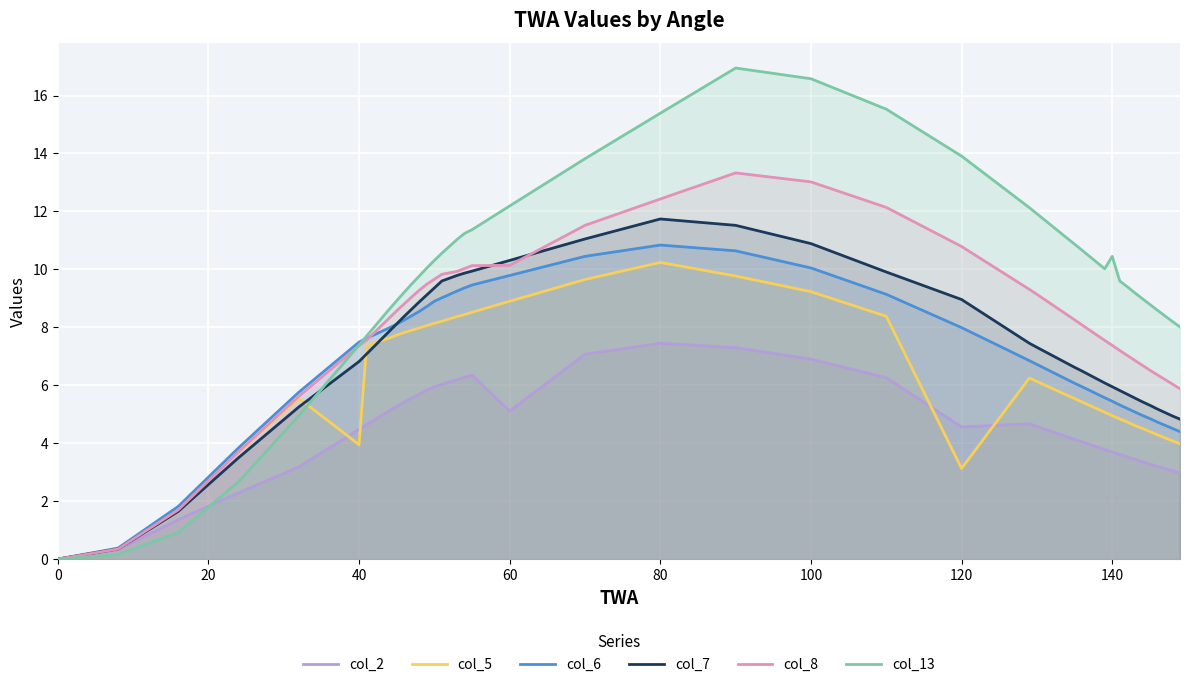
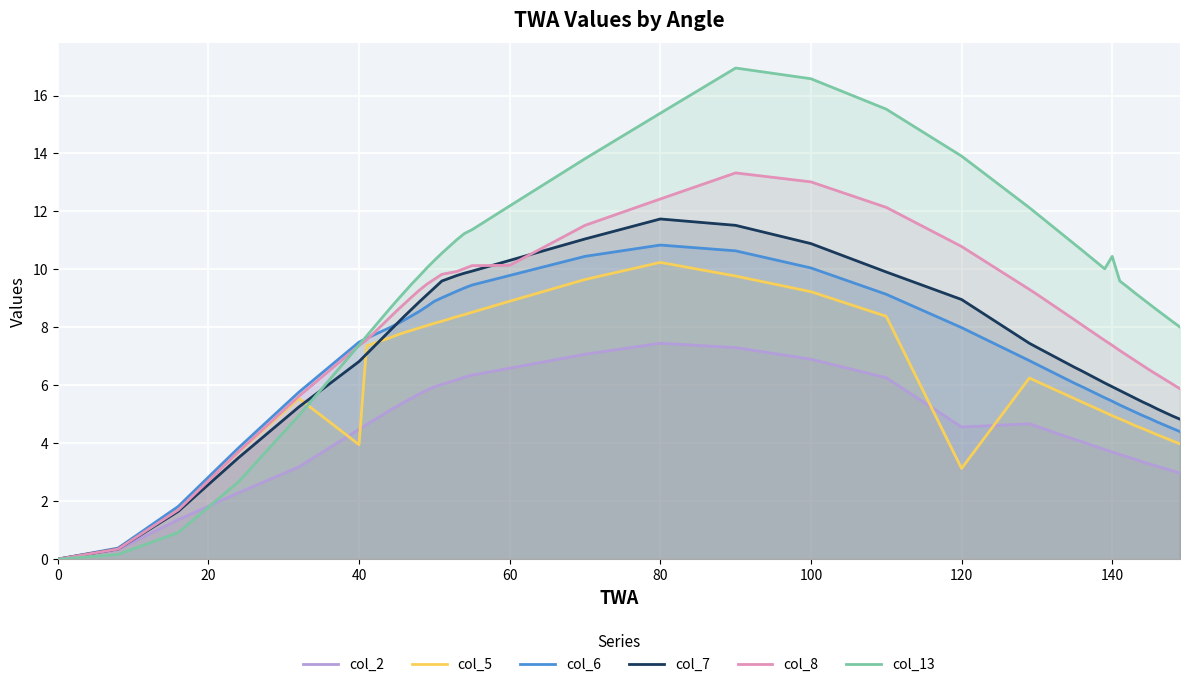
col_2, 60: 5.1 -> 6.6
